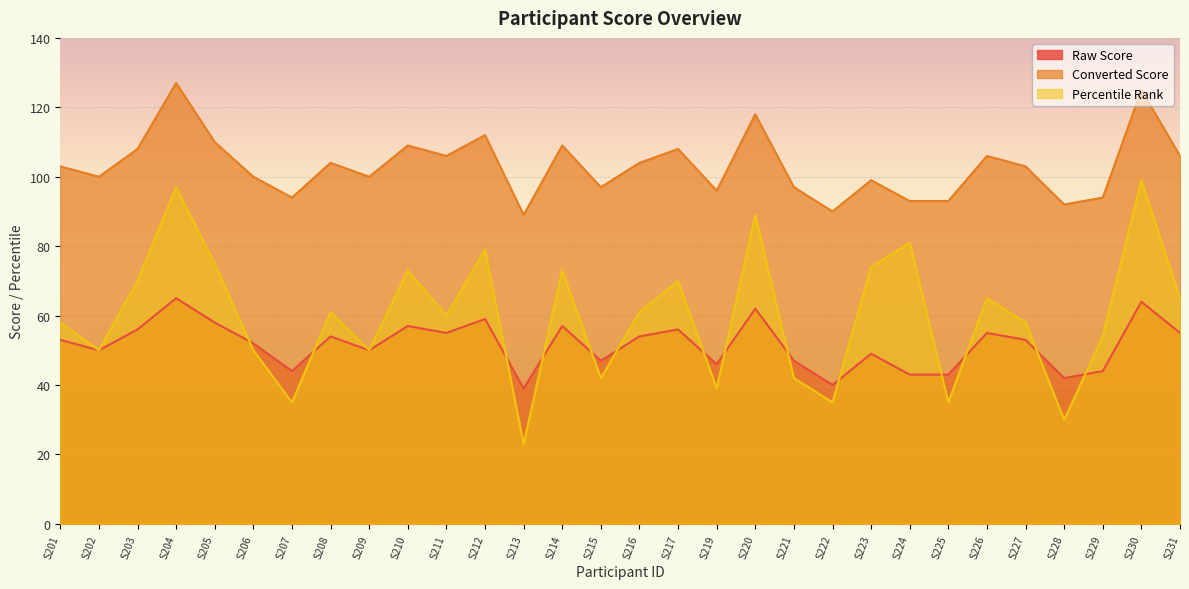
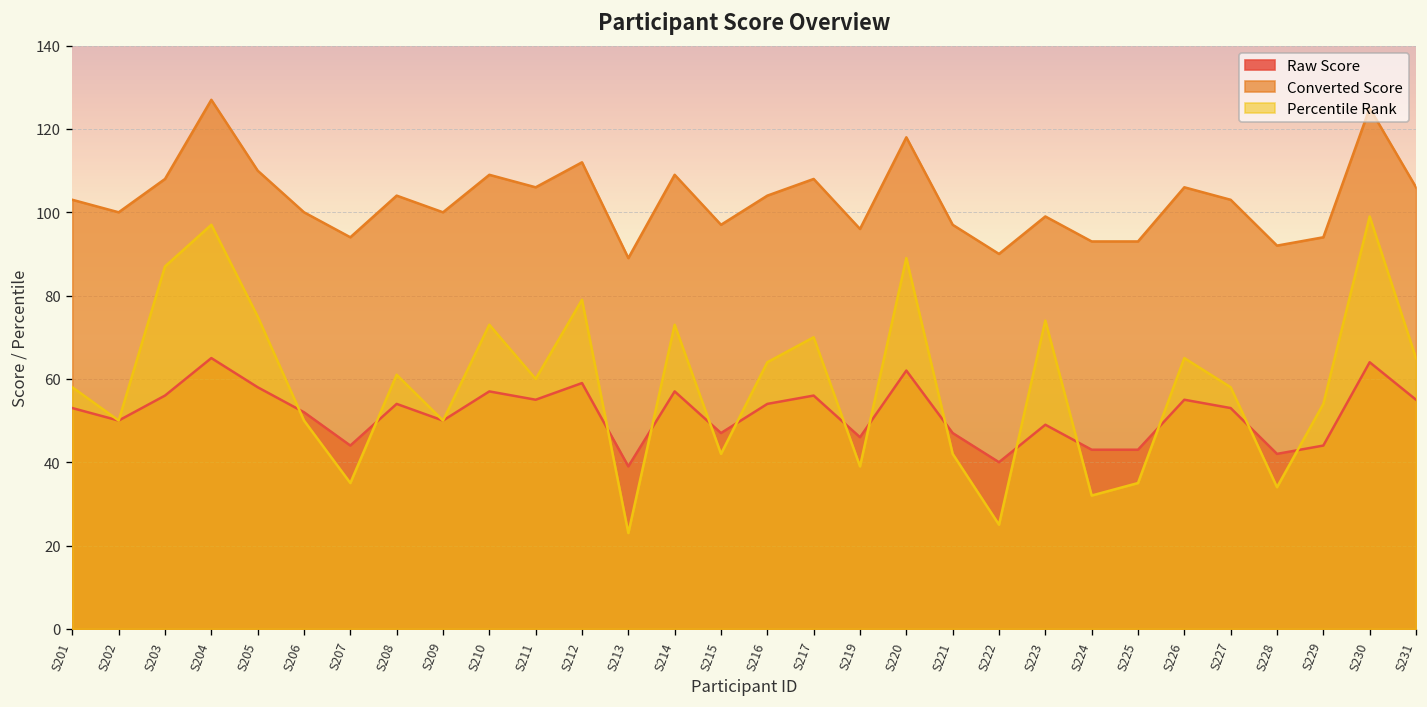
Percentile Rank, S203: 70 -> 87
Percentile Rank, S216: 61 -> 64
Percentile Rank, S222: 35 -> 25
Percentile Rank, S224: 81 -> 32
Percentile Rank, S228: 30 -> 34
